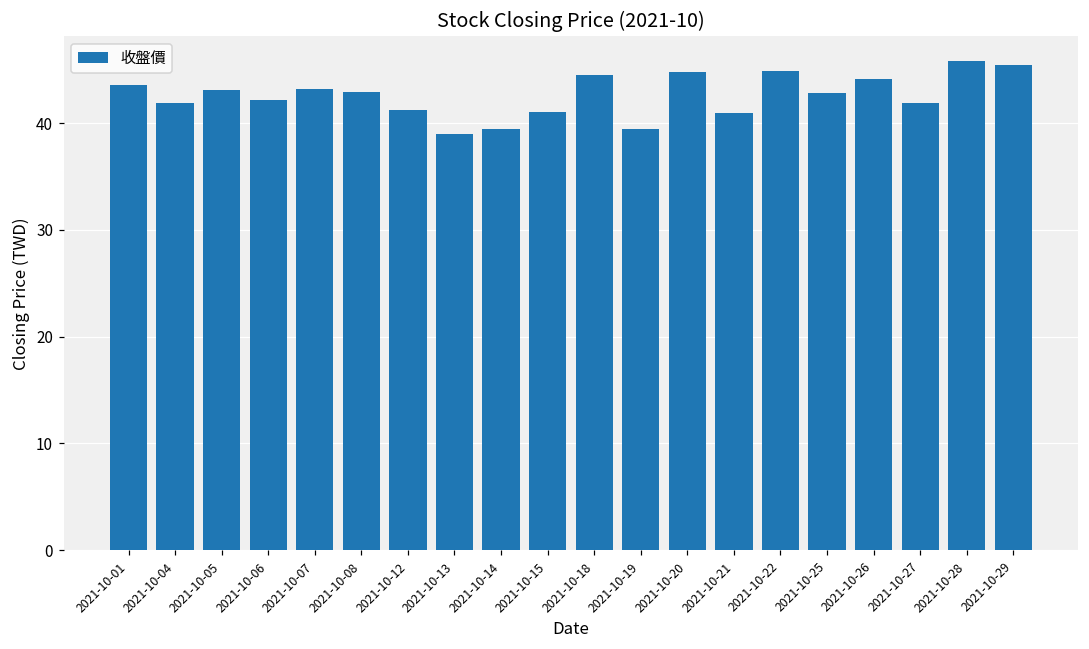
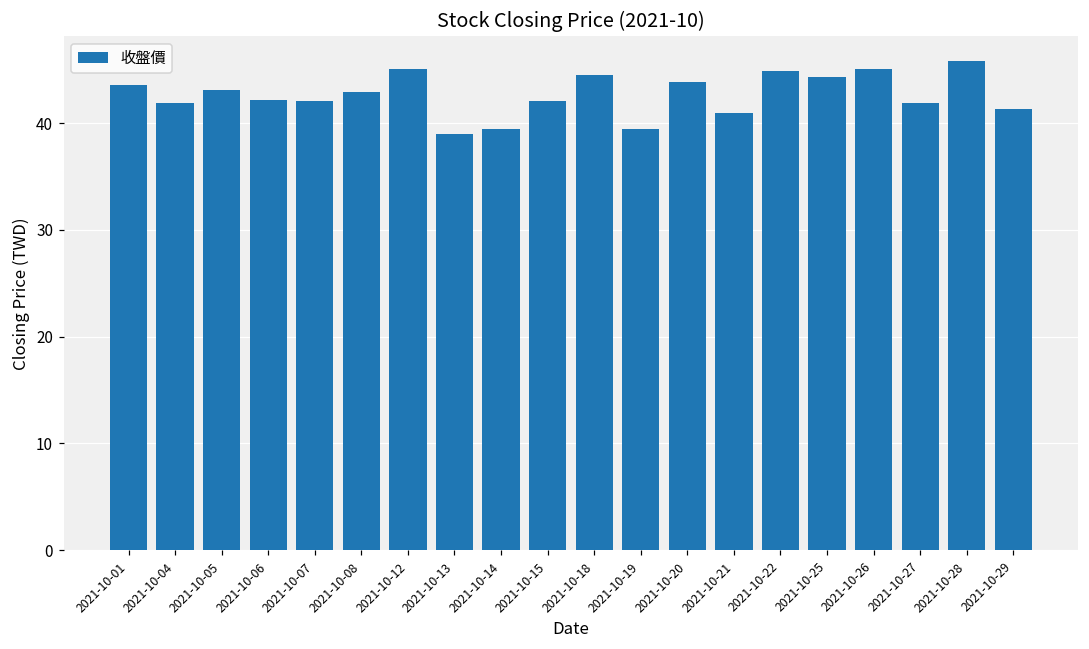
2021-10-07: 43 -> 42
2021-10-12: 41 -> 45
2021-10-15: 41 -> 42
2021-10-20: 45 -> 44
2021-10-25: 43 -> 44
2021-10-26: 44 -> 45
2021-10-29: 45 -> 41
